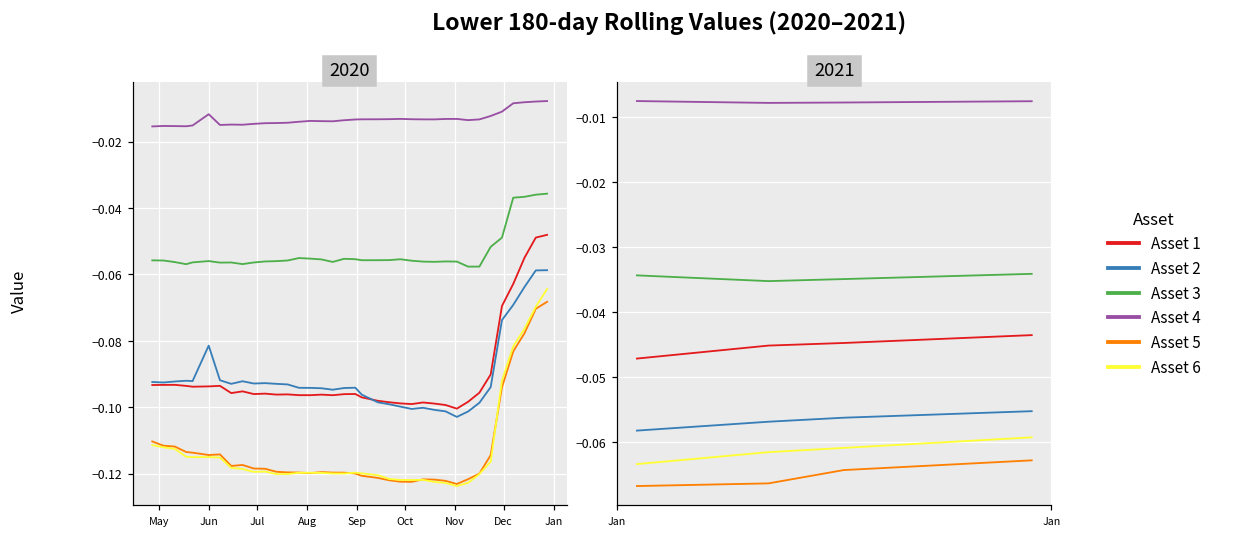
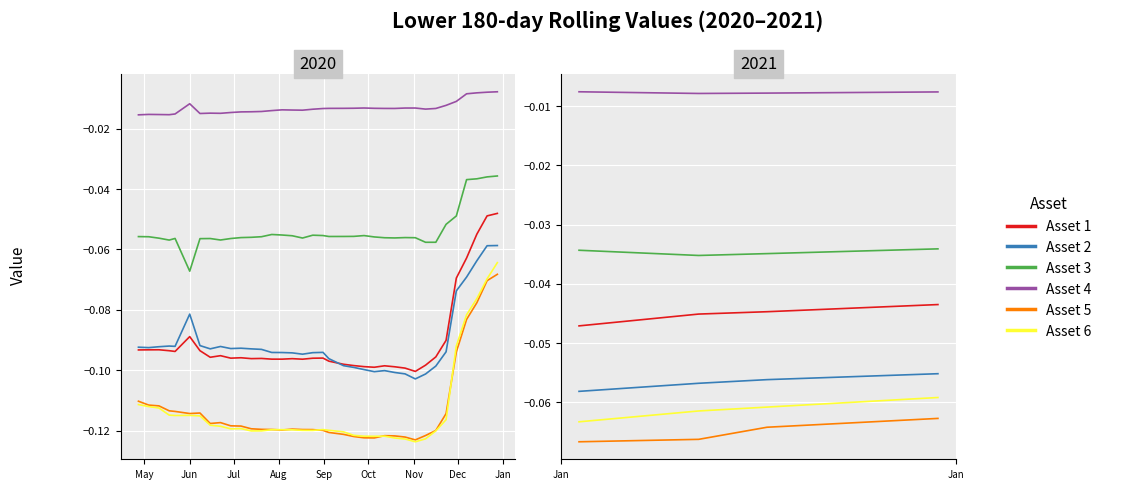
2020, Asset 1, Jun: -0.094 -> -0.089
2020, Asset 3, Jun: -0.056 -> -0.067
